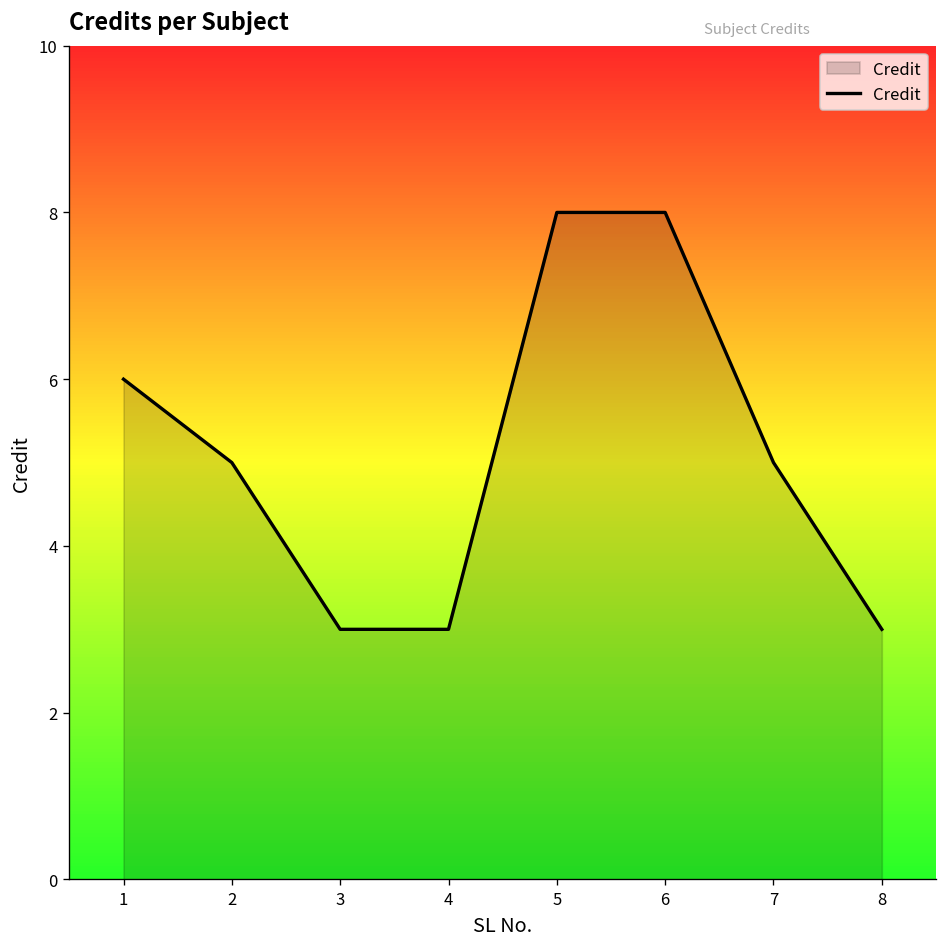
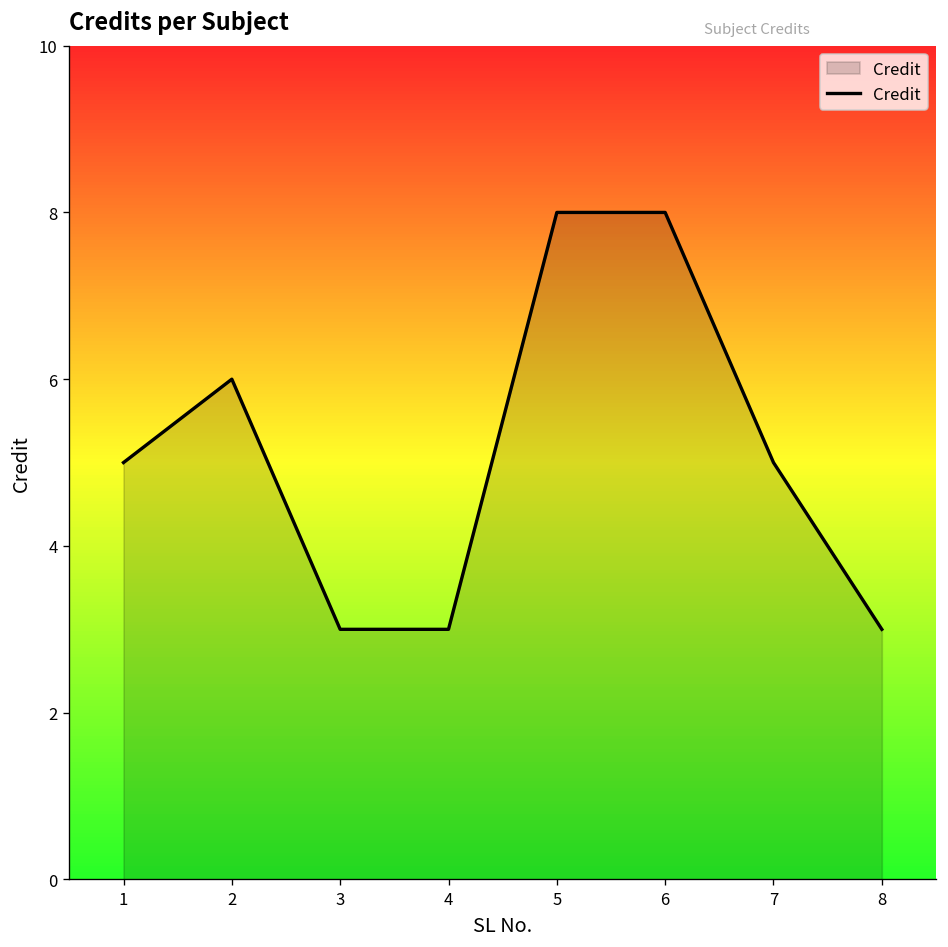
1: 6 -> 5
2: 5 -> 6
